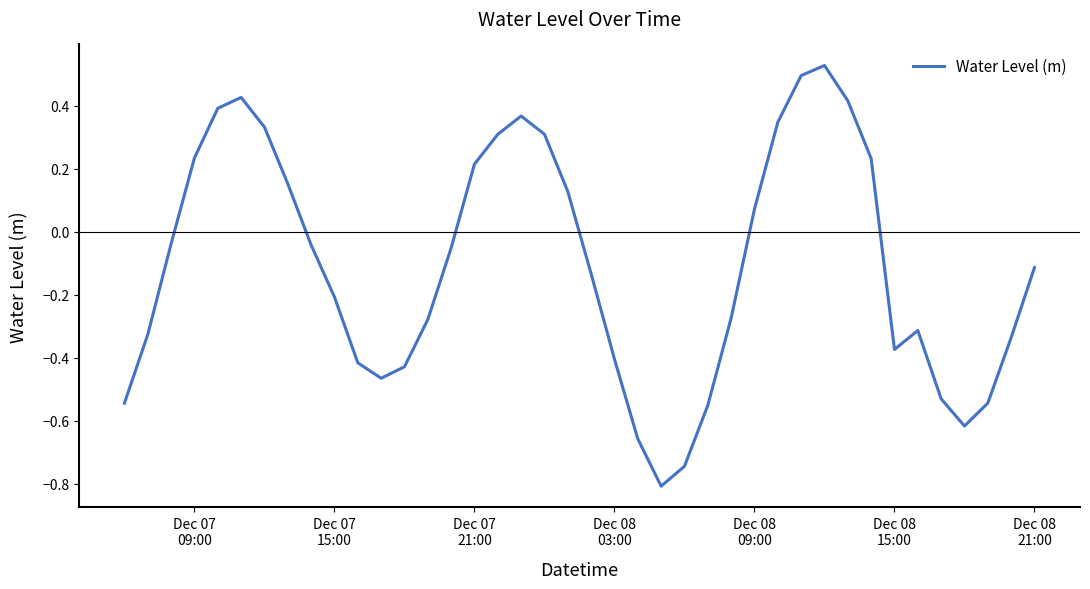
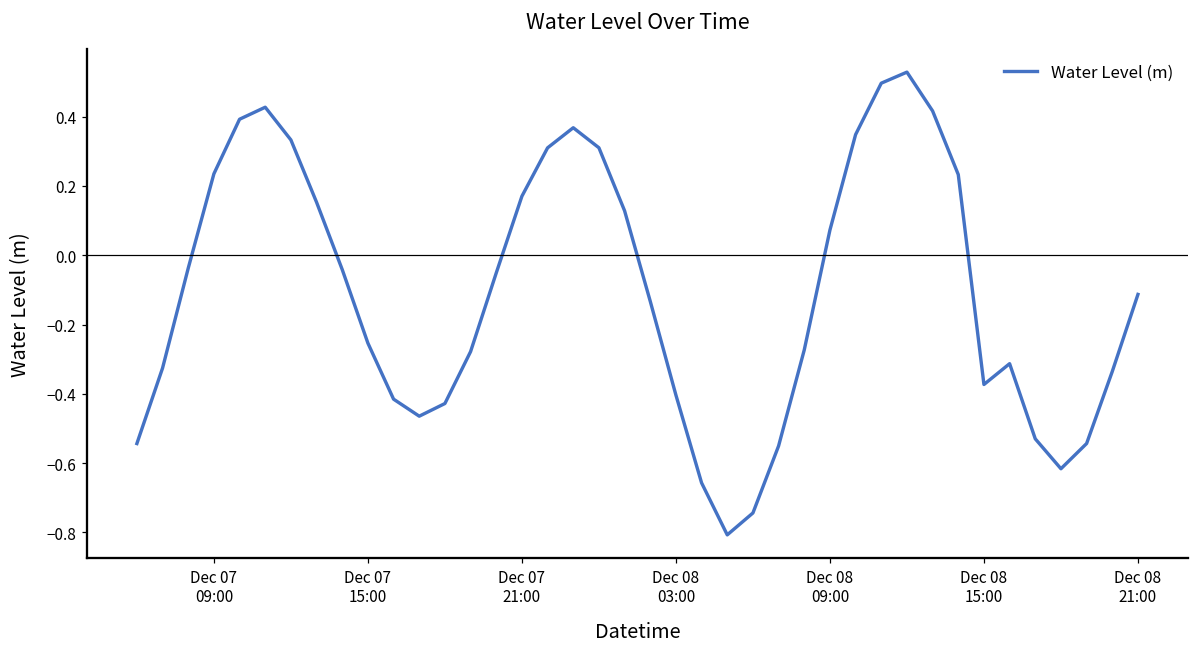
Dec 07 15:00: -0.21 -> -0.25
Dec 07 21:00: 0.22 -> 0.17
